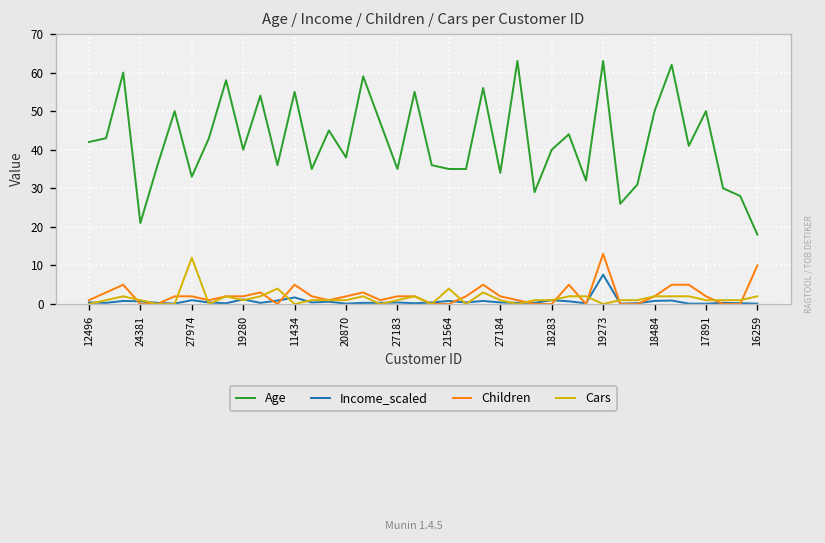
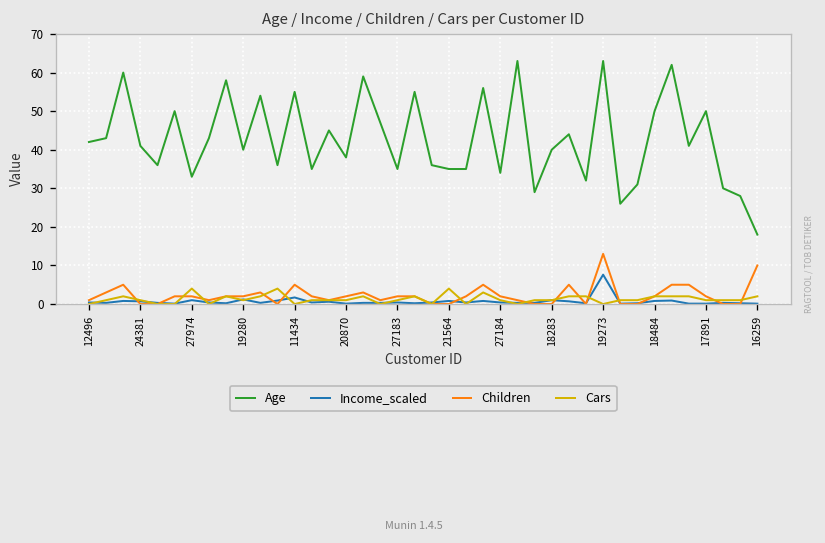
Age, 24381: 21 -> 41
Cars, 27974: 12 -> 4
